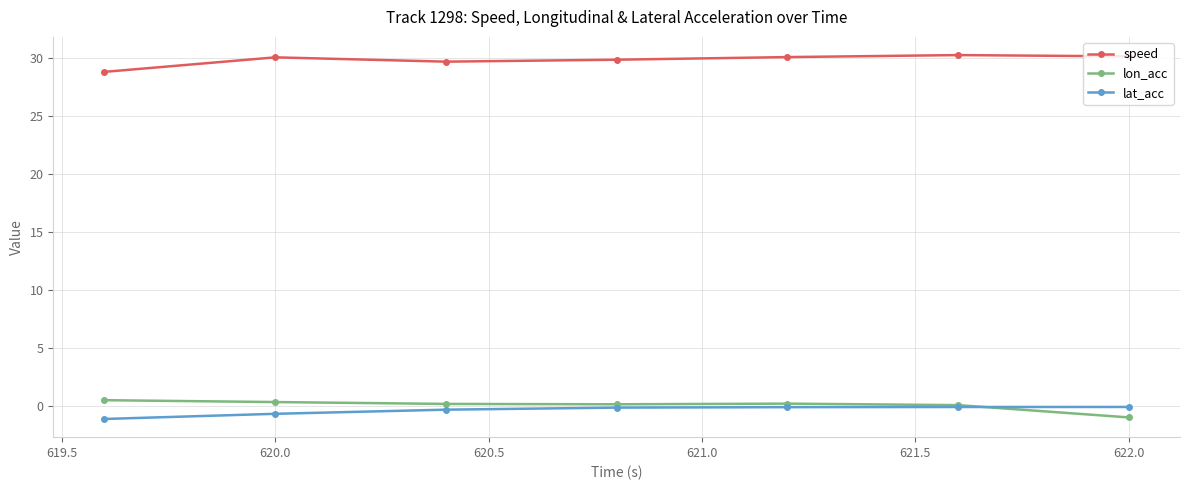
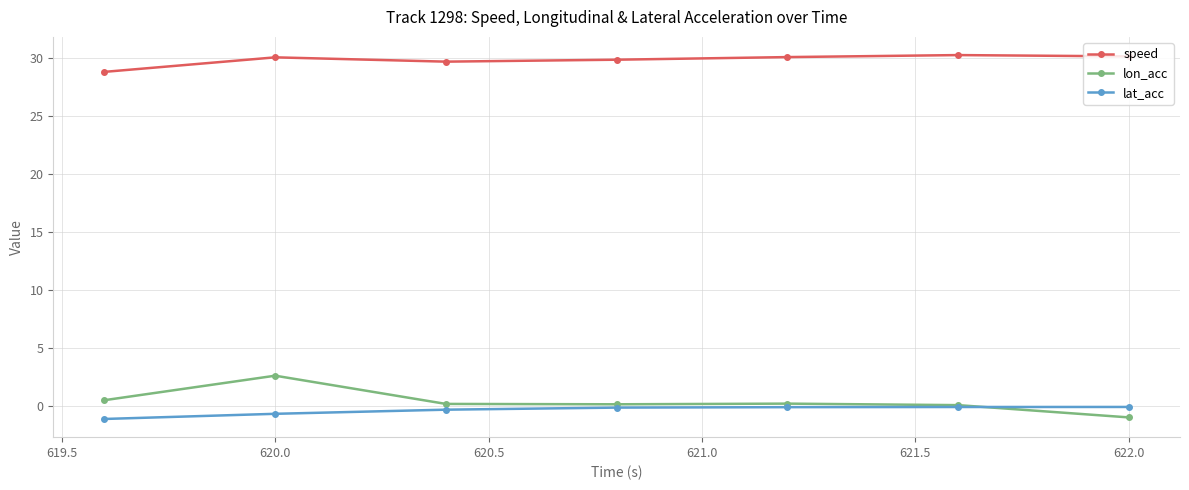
lon_acc, 620.0: 0.3 -> 2.6
